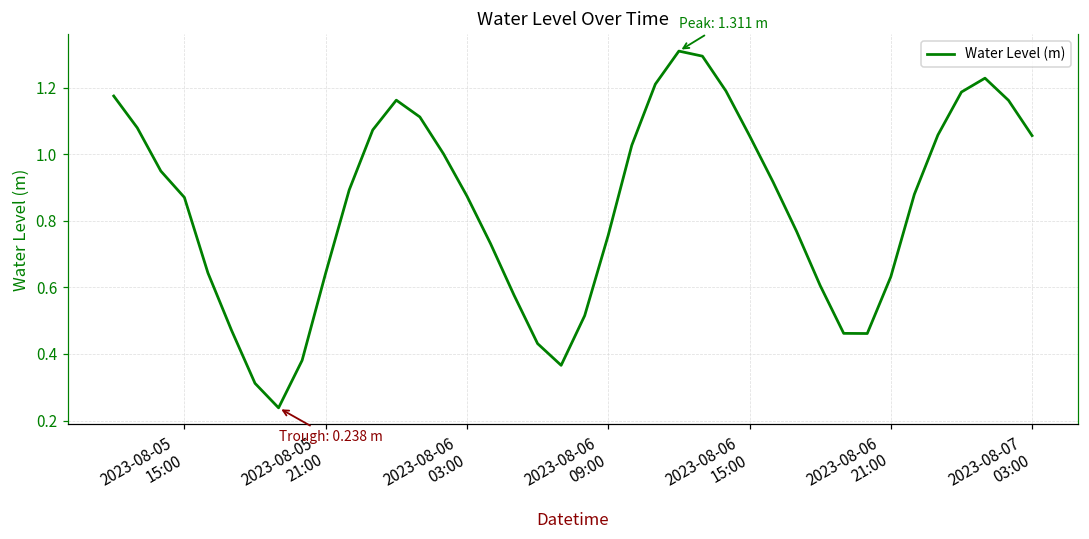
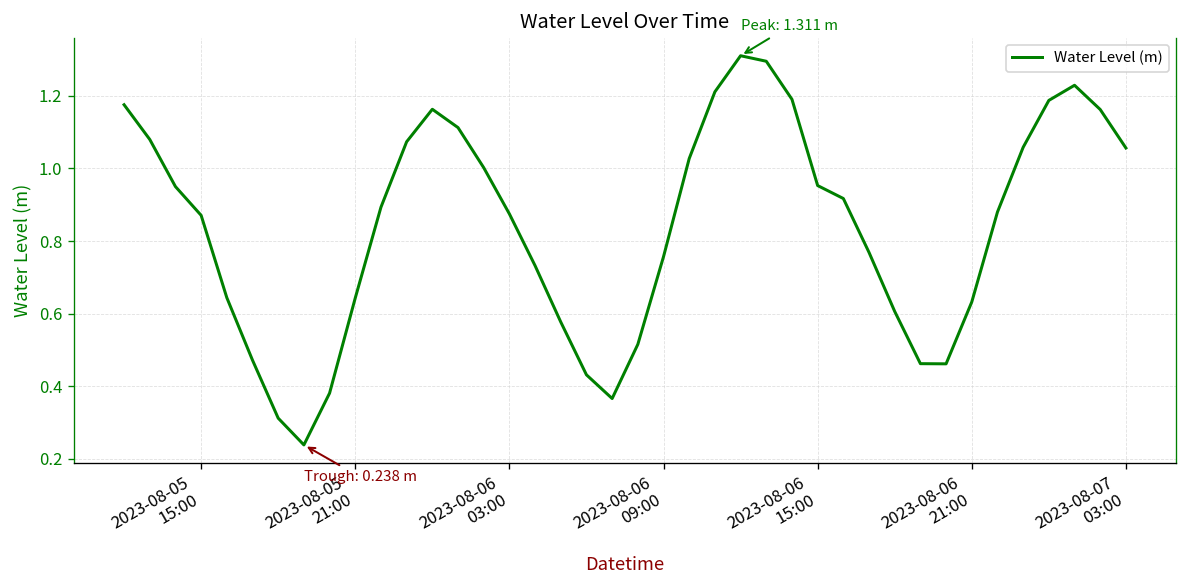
2023-08-06 15:00: 1.06 -> 0.95
